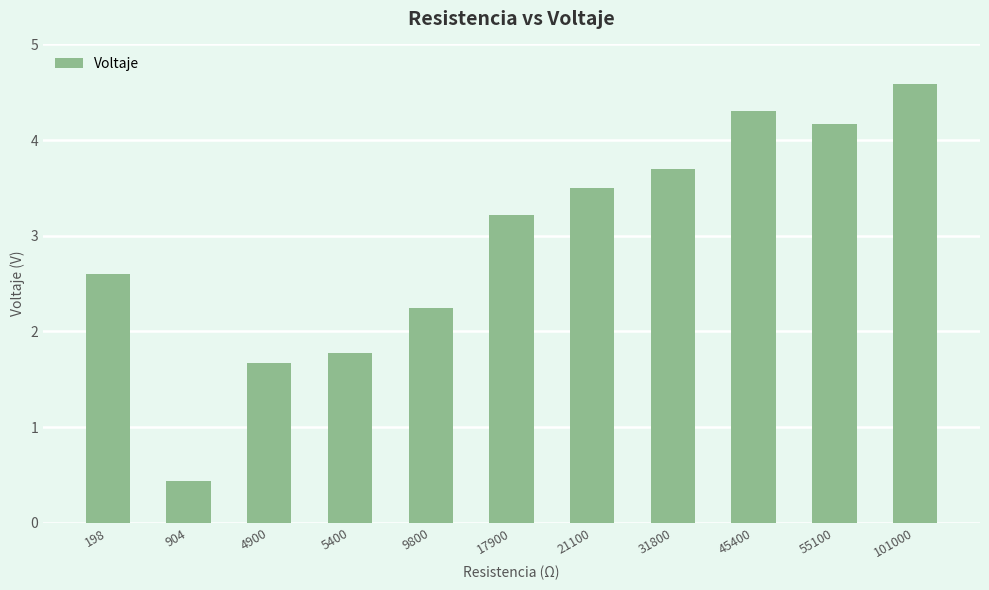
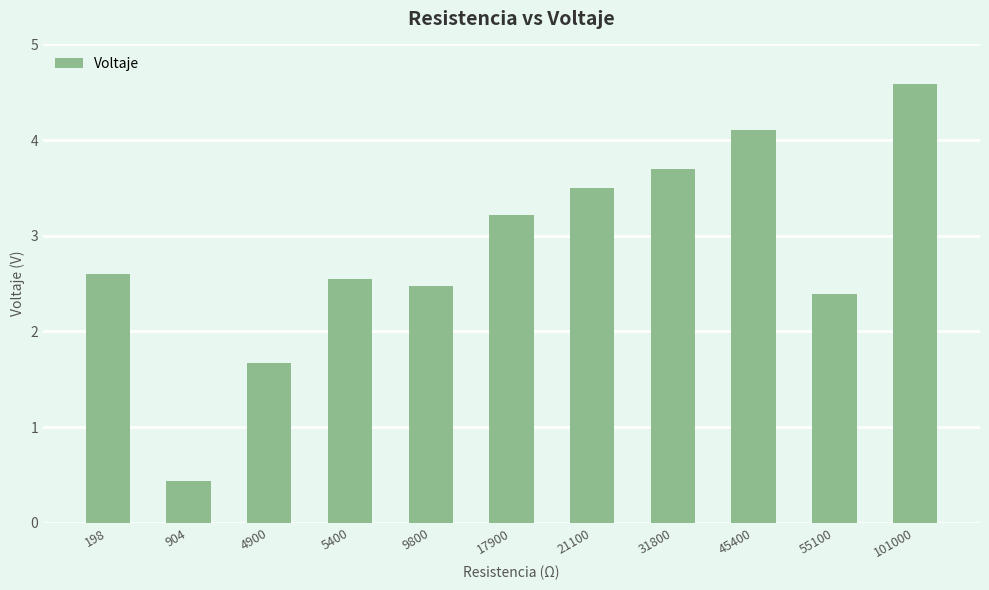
5400: 1.8 -> 2.6
9800: 2.3 -> 2.5
45400: 4.3 -> 4.1
55100: 4.2 -> 2.4
